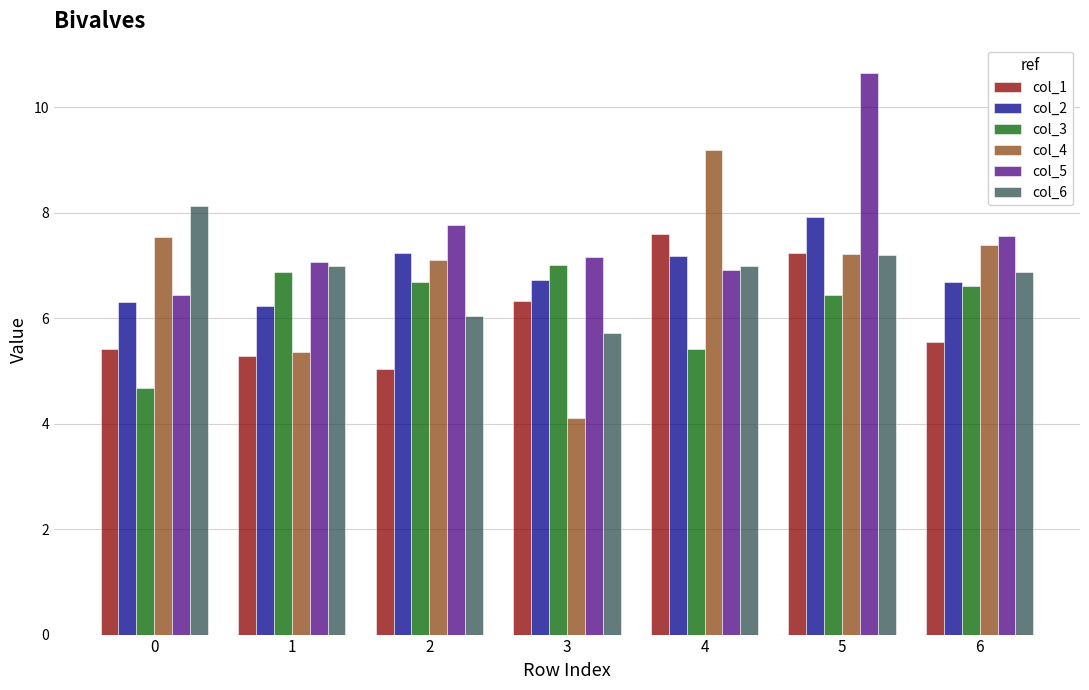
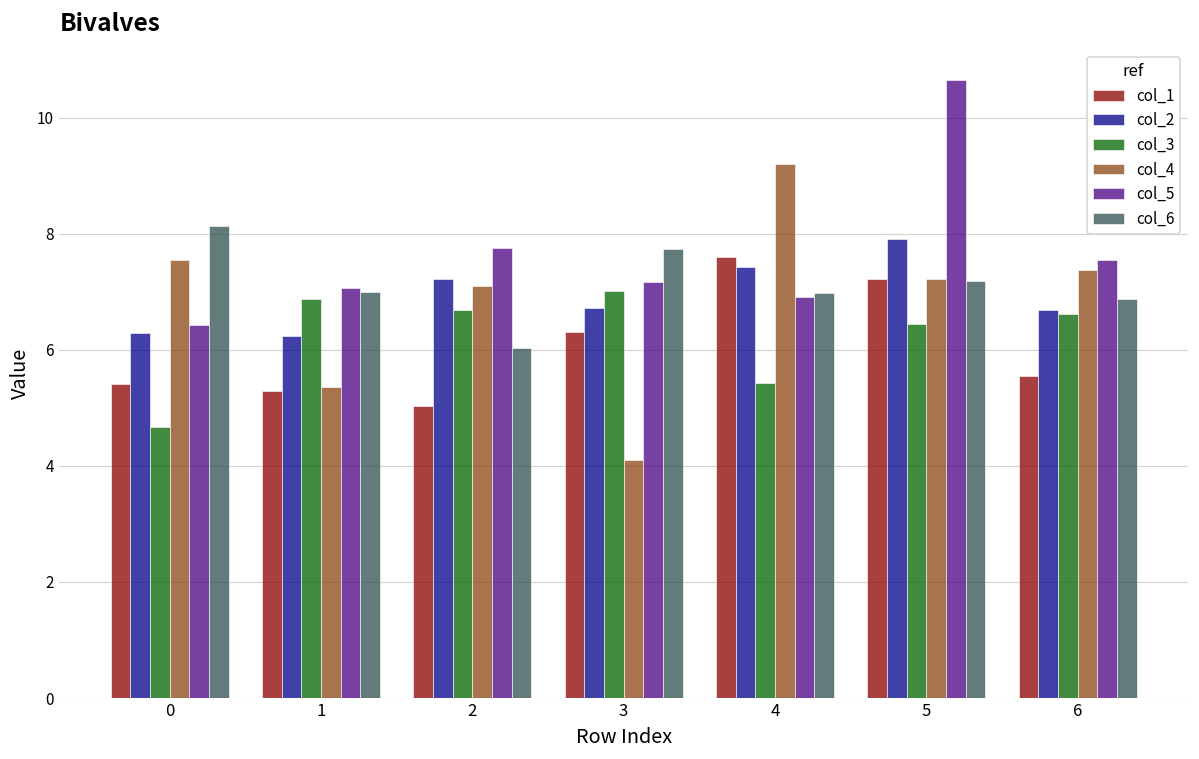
col_6, 3: 5.7 -> 7.7
col_2, 4: 7.2 -> 7.4
